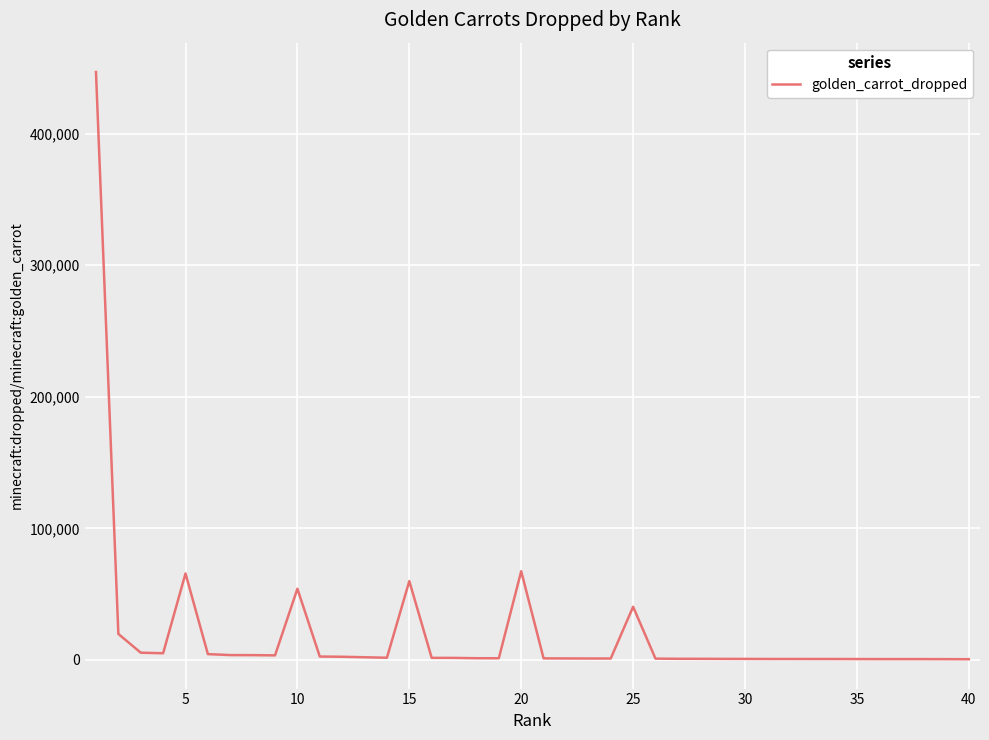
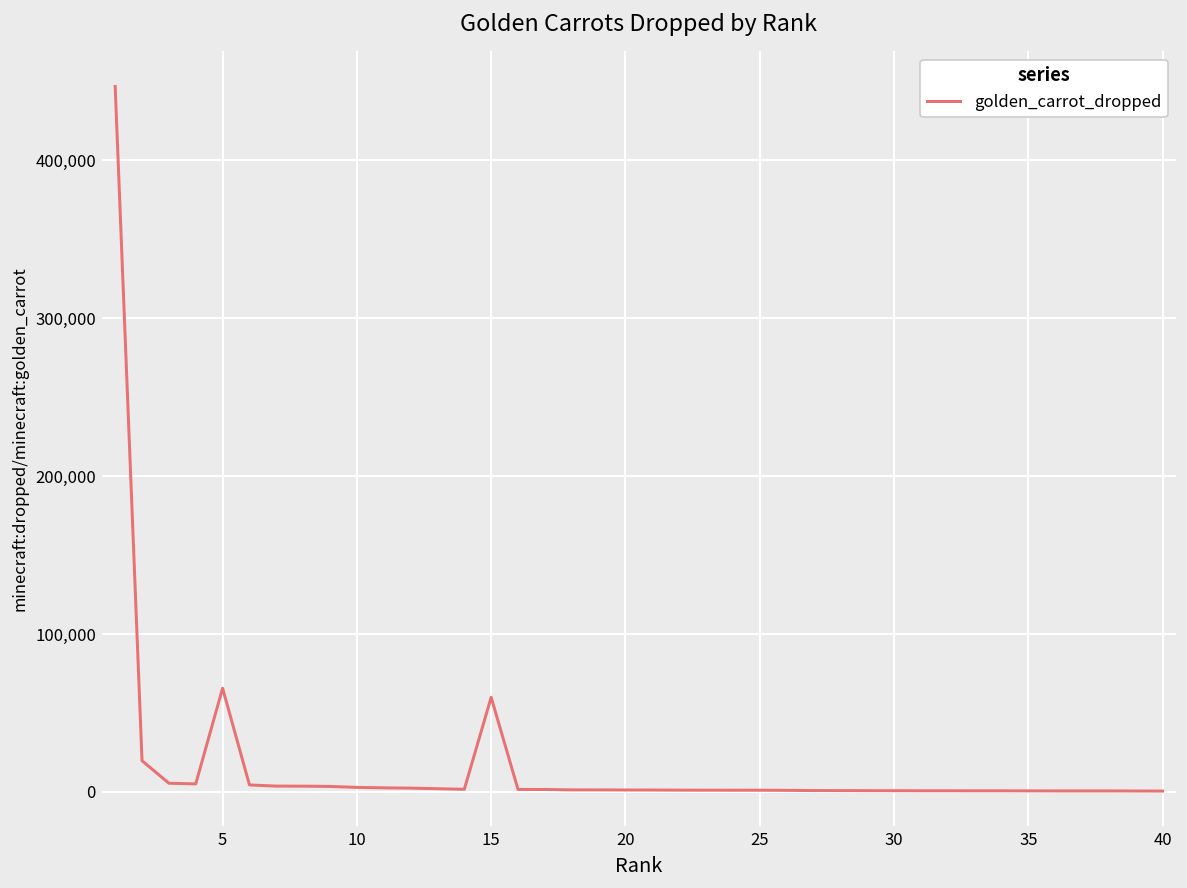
10: 54,000 -> 3,000
20: 67,000 -> 1,000
25: 40,000 -> 1,000
